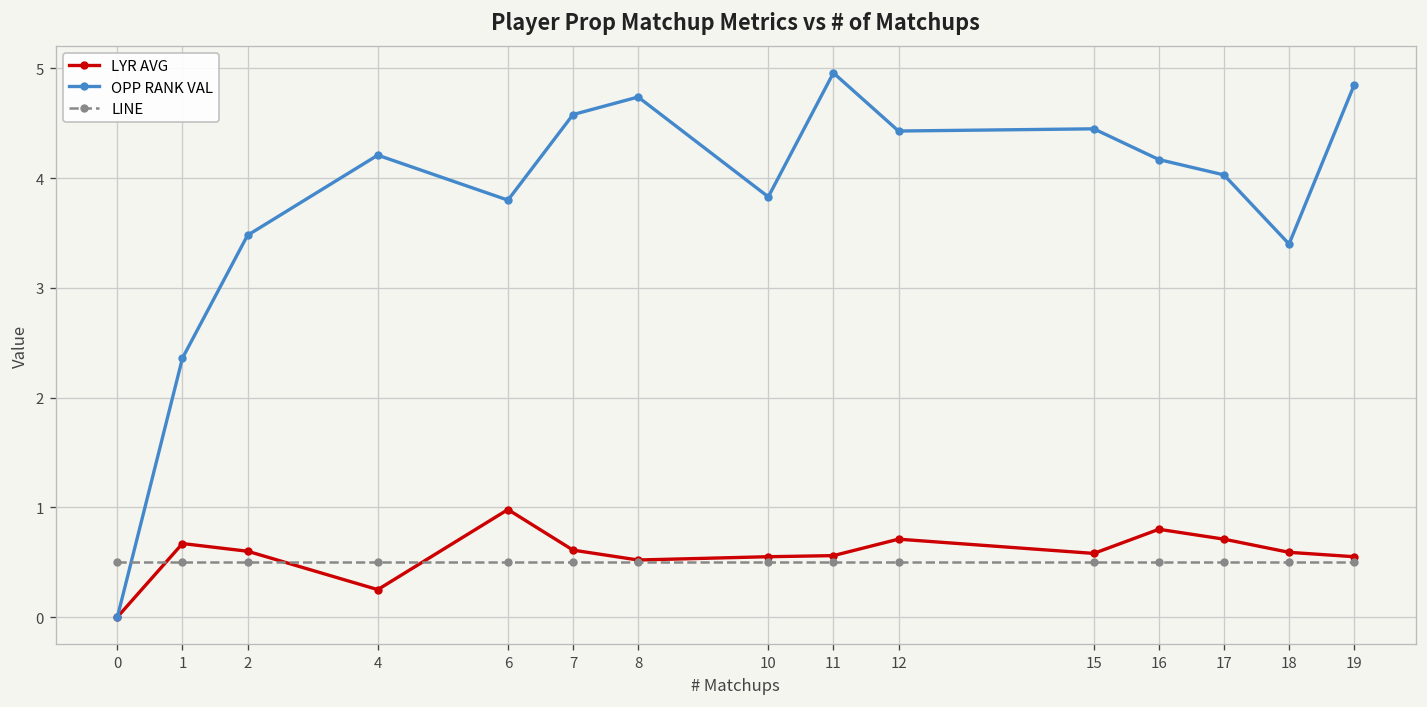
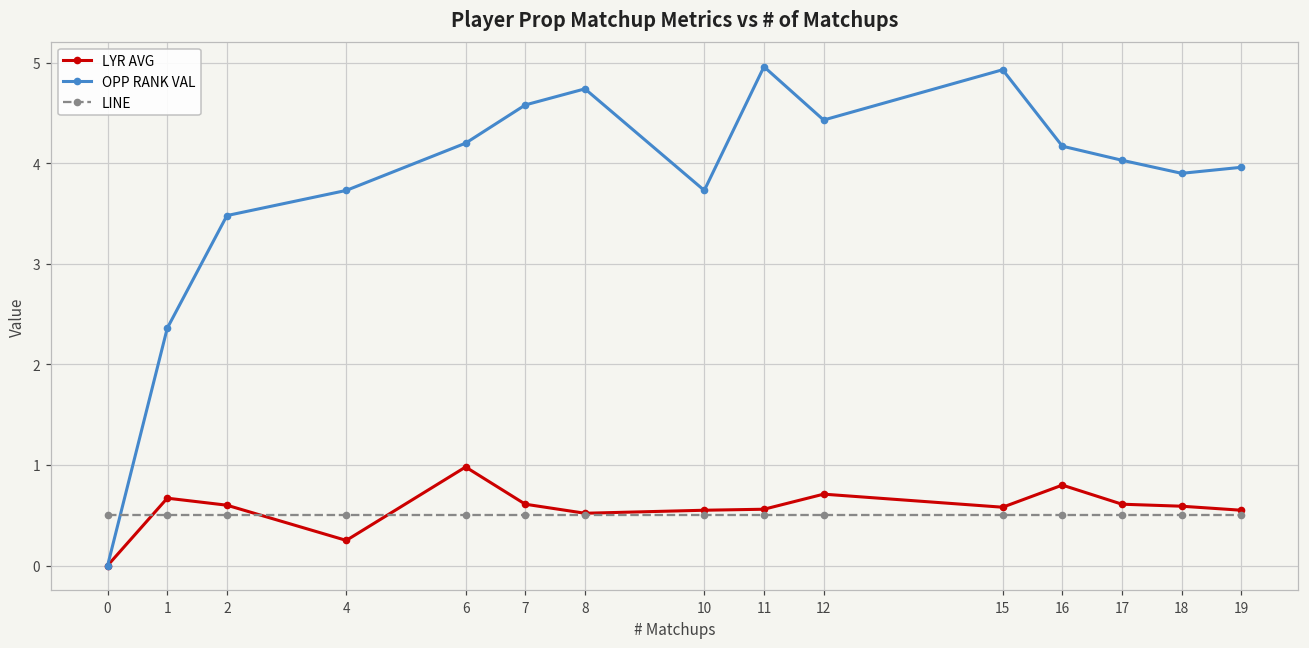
OPP RANK VAL, 4: 4.2 -> 3.7
OPP RANK VAL, 6: 3.8 -> 4.2
OPP RANK VAL, 10: 3.8 -> 3.7
OPP RANK VAL, 15: 4.5 -> 4.9
LYR AVG, 17: 0.7 -> 0.6
OPP RANK VAL, 18: 3.4 -> 3.9
OPP RANK VAL, 19: 4.9 -> 4.0
